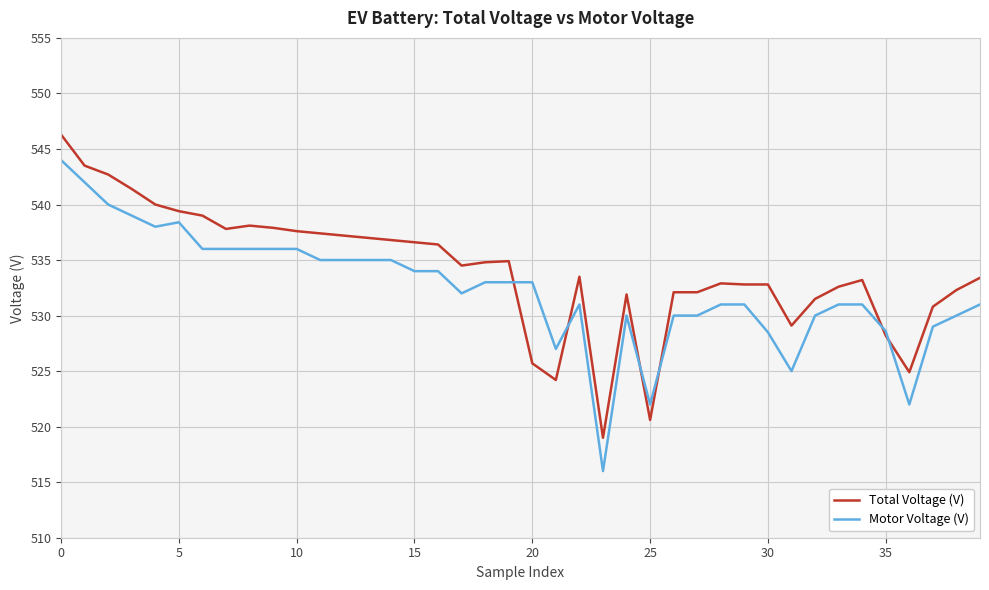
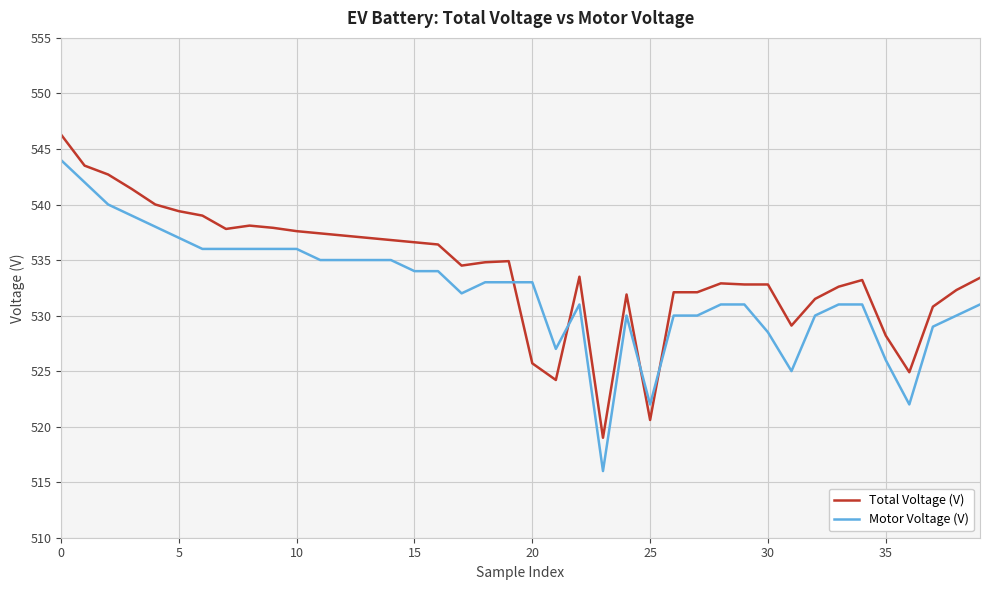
Motor Voltage (V), 5: 538.4 -> 537.0
Motor Voltage (V), 35: 528.6 -> 526.0
